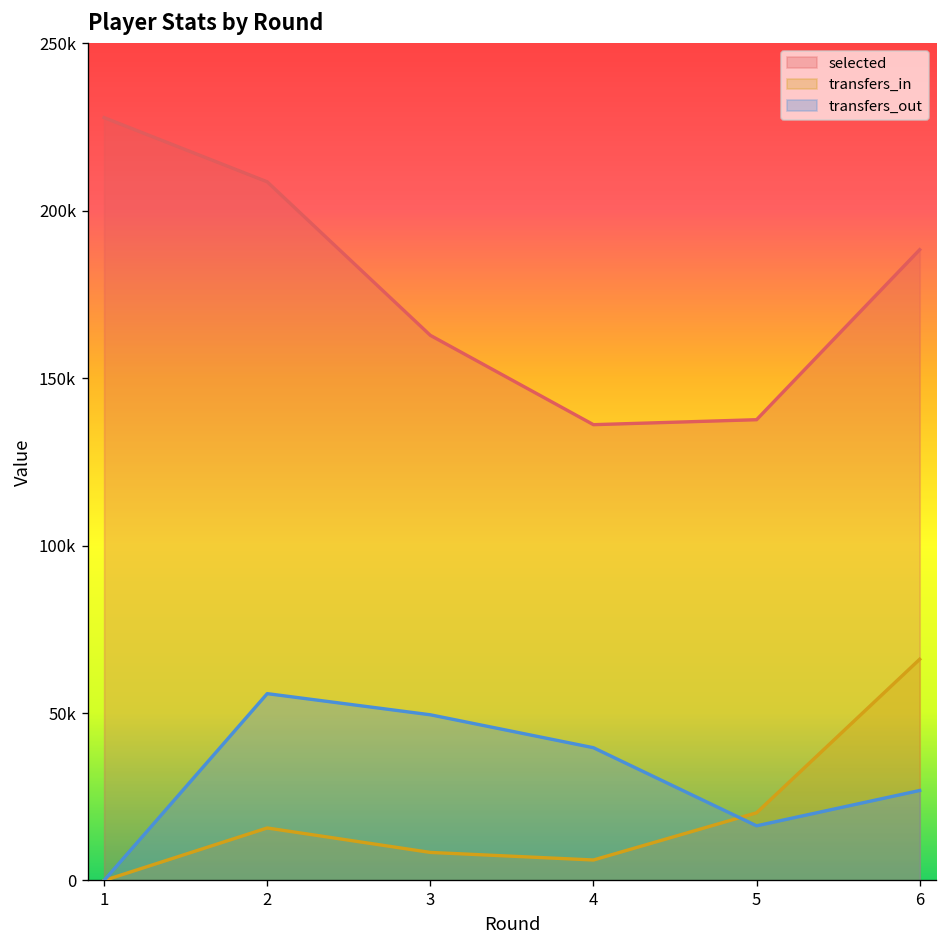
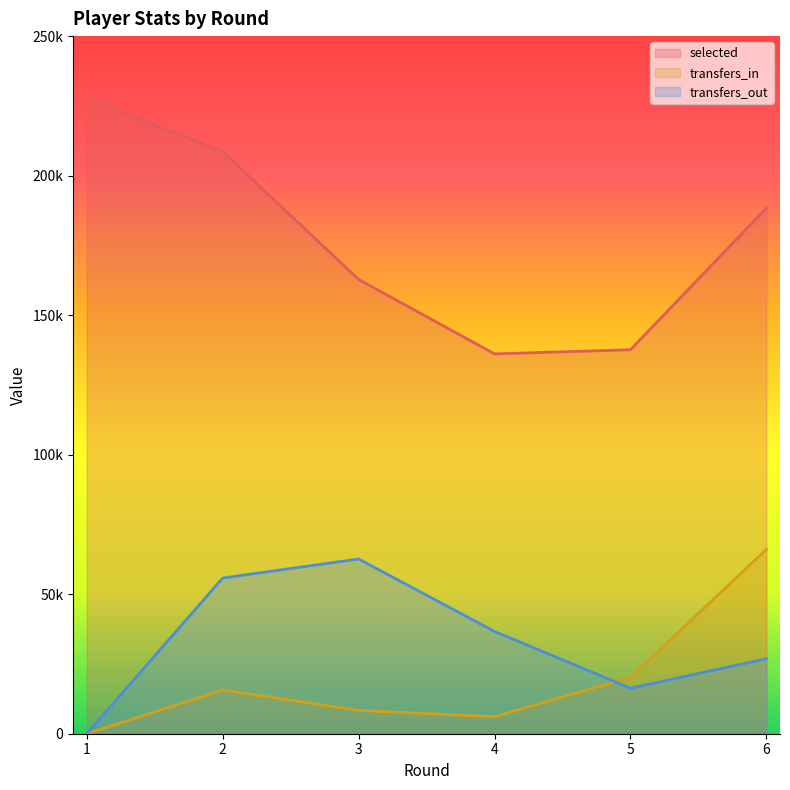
transfers_out, 3: 49000 -> 63000
transfers_out, 4: 40000 -> 37000
